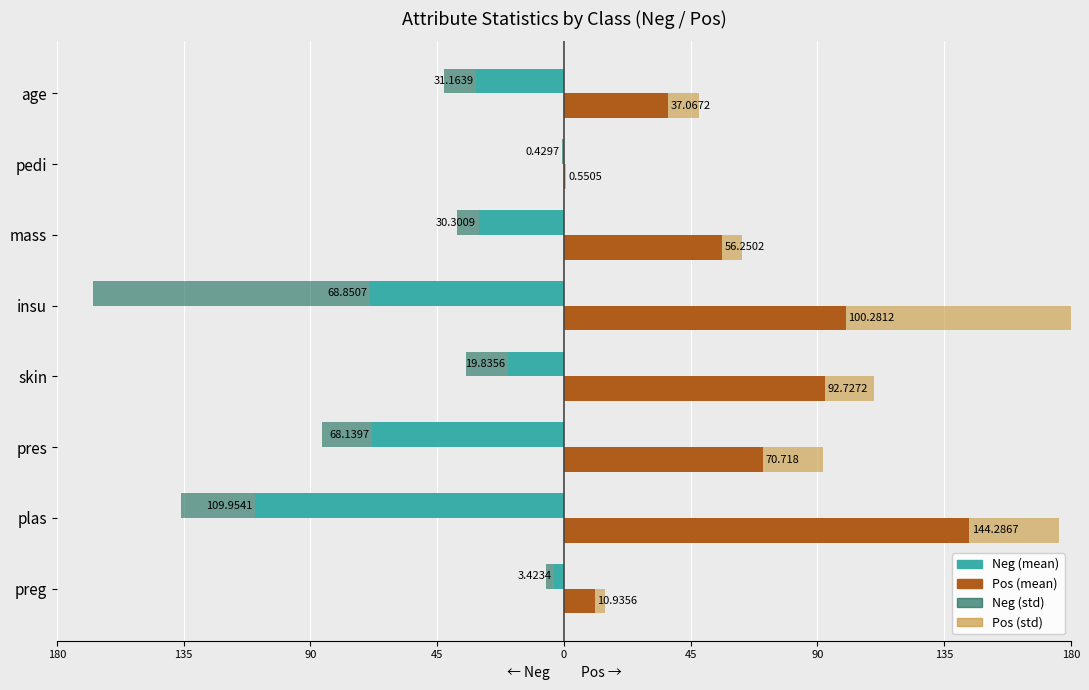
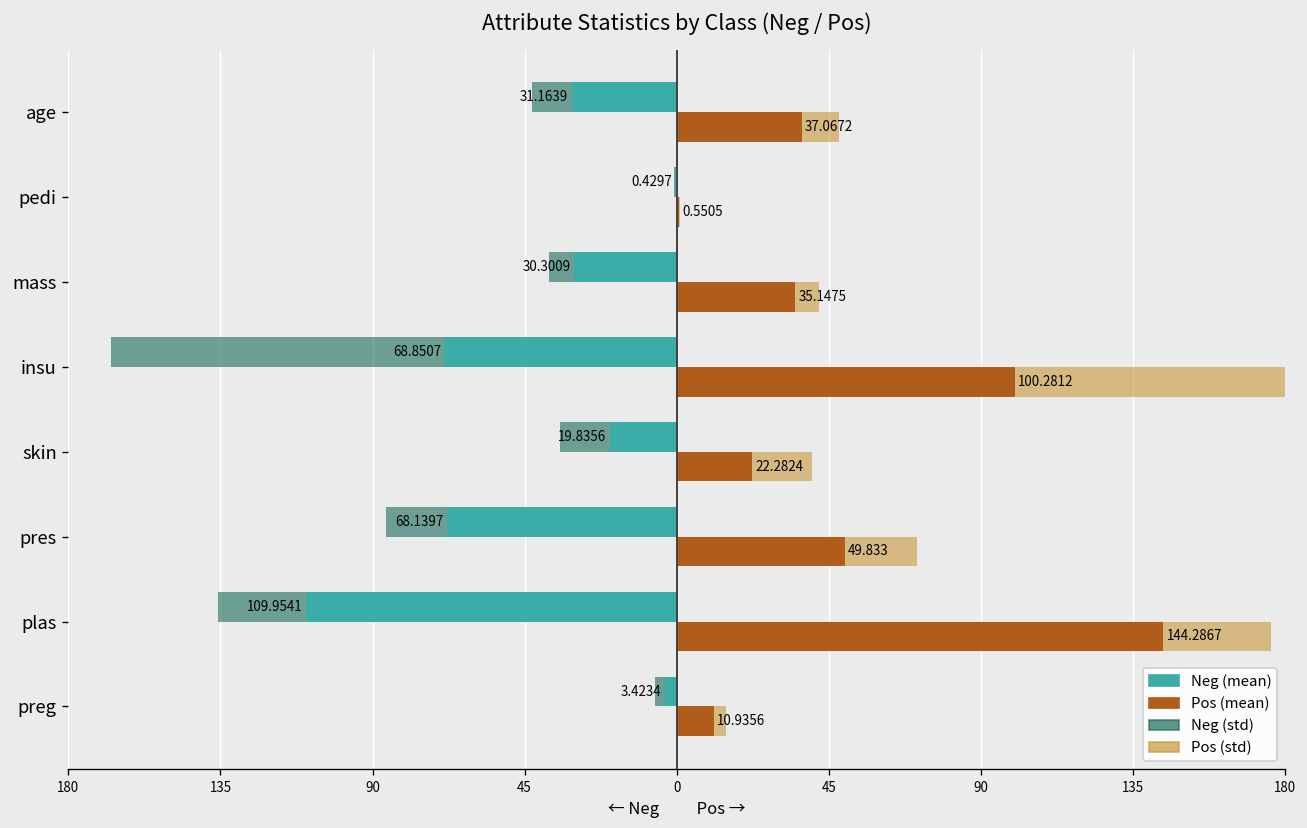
Pos (mean), mass: 56.2502 -> 35.1475
Pos (mean), skin: 92.7272 -> 22.2824
Pos (mean), pres: 70.718 -> 49.833
